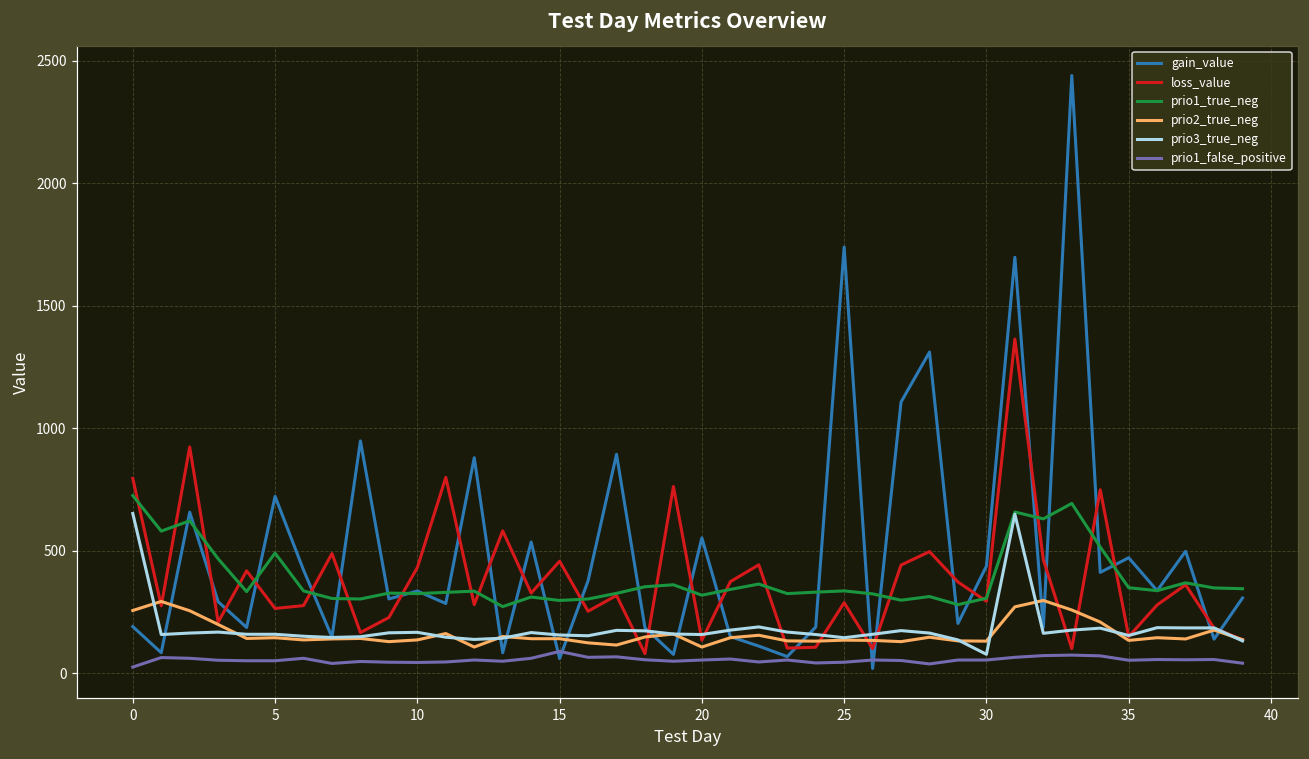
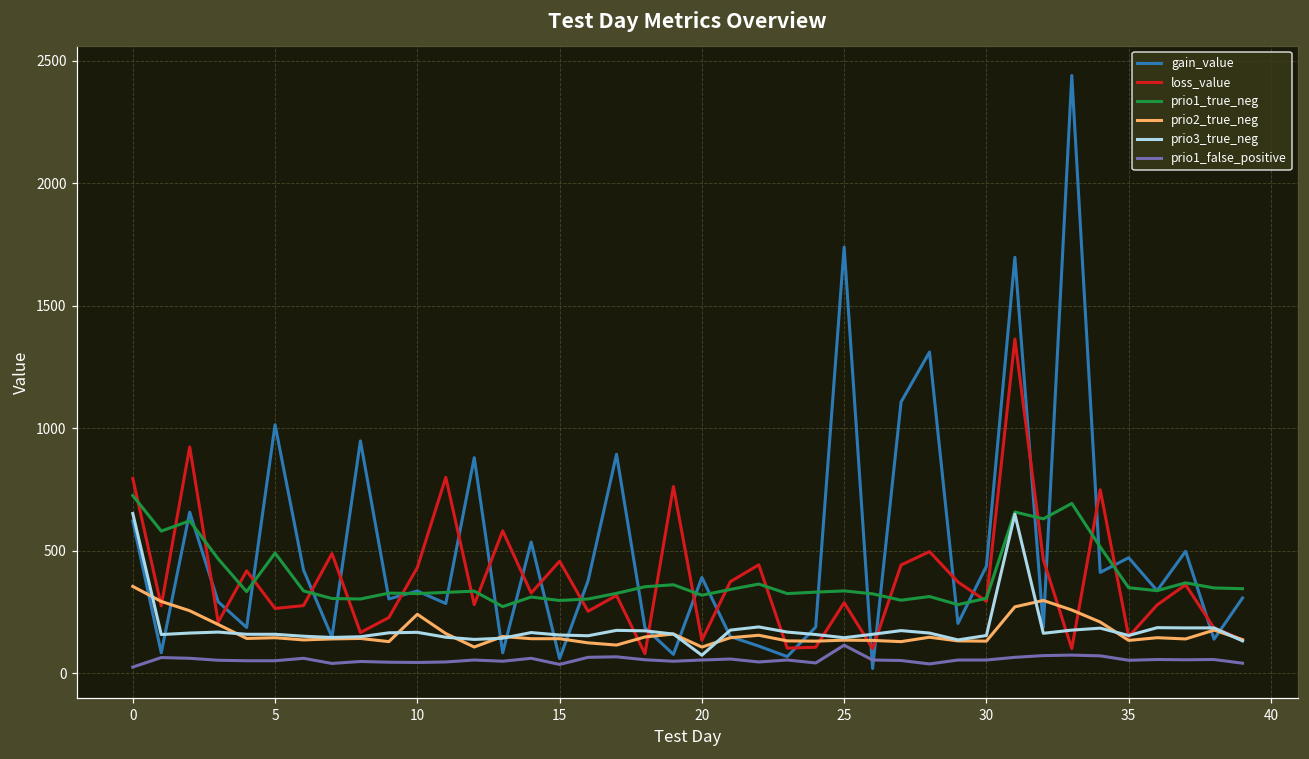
gain_value, 0: 190 -> 620
prio2_true_neg, 0: 260 -> 360
gain_value, 5: 720 -> 1010
prio2_true_neg, 10: 140 -> 240
prio1_false_positive, 15: 90 -> 40
gain_value, 20: 550 -> 390
prio3_true_neg, 20: 160 -> 70
prio1_false_positive, 25: 50 -> 120
prio3_true_neg, 30: 80 -> 160
